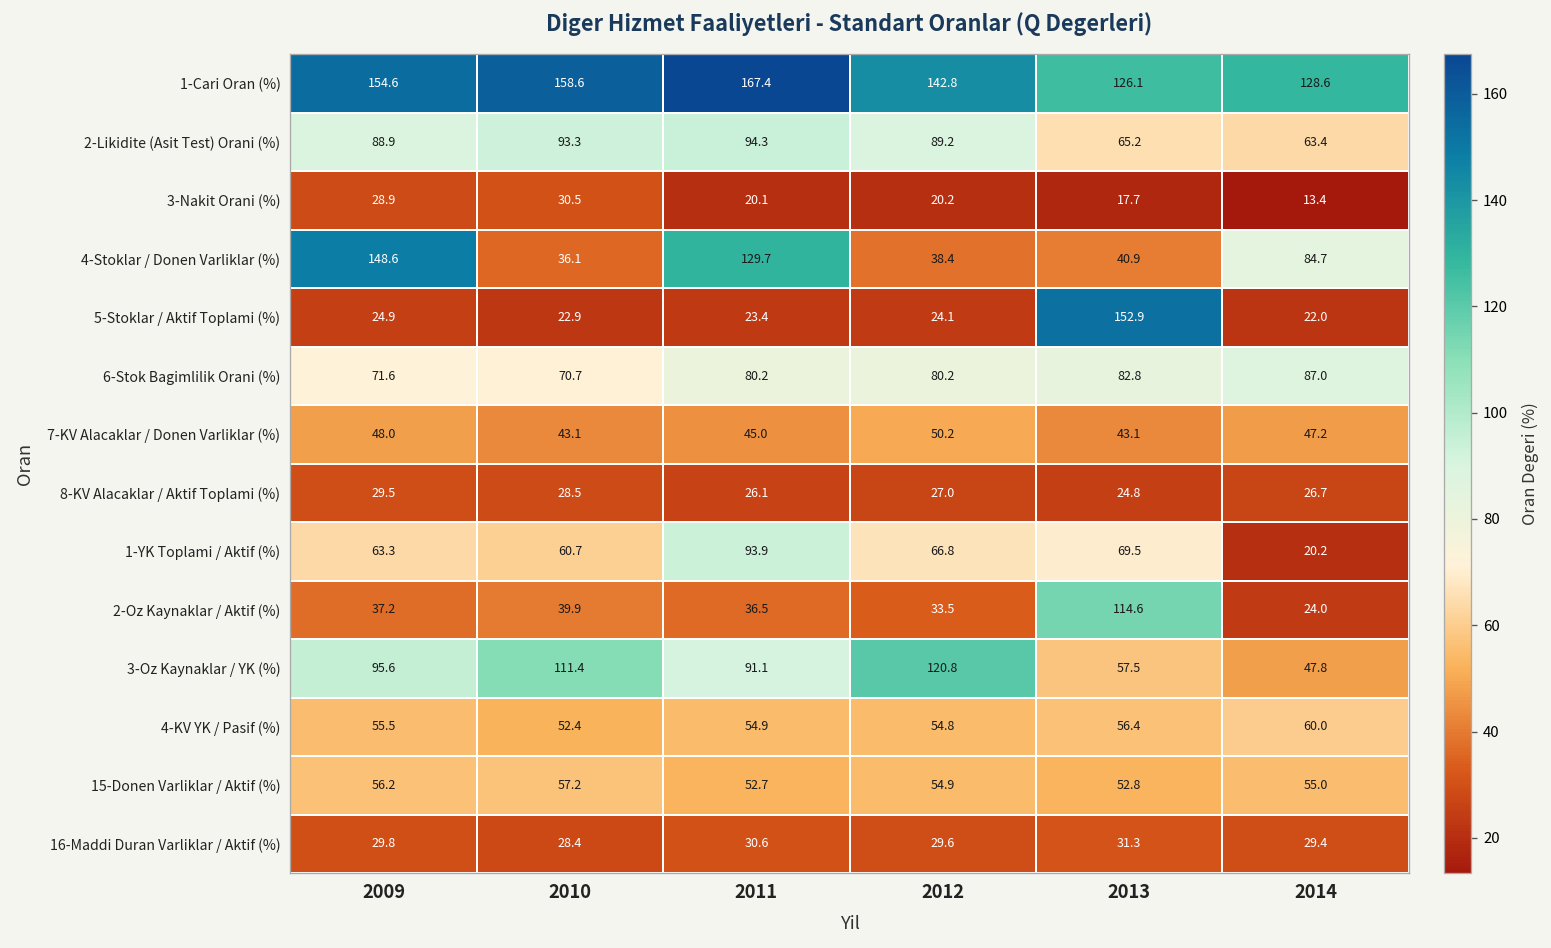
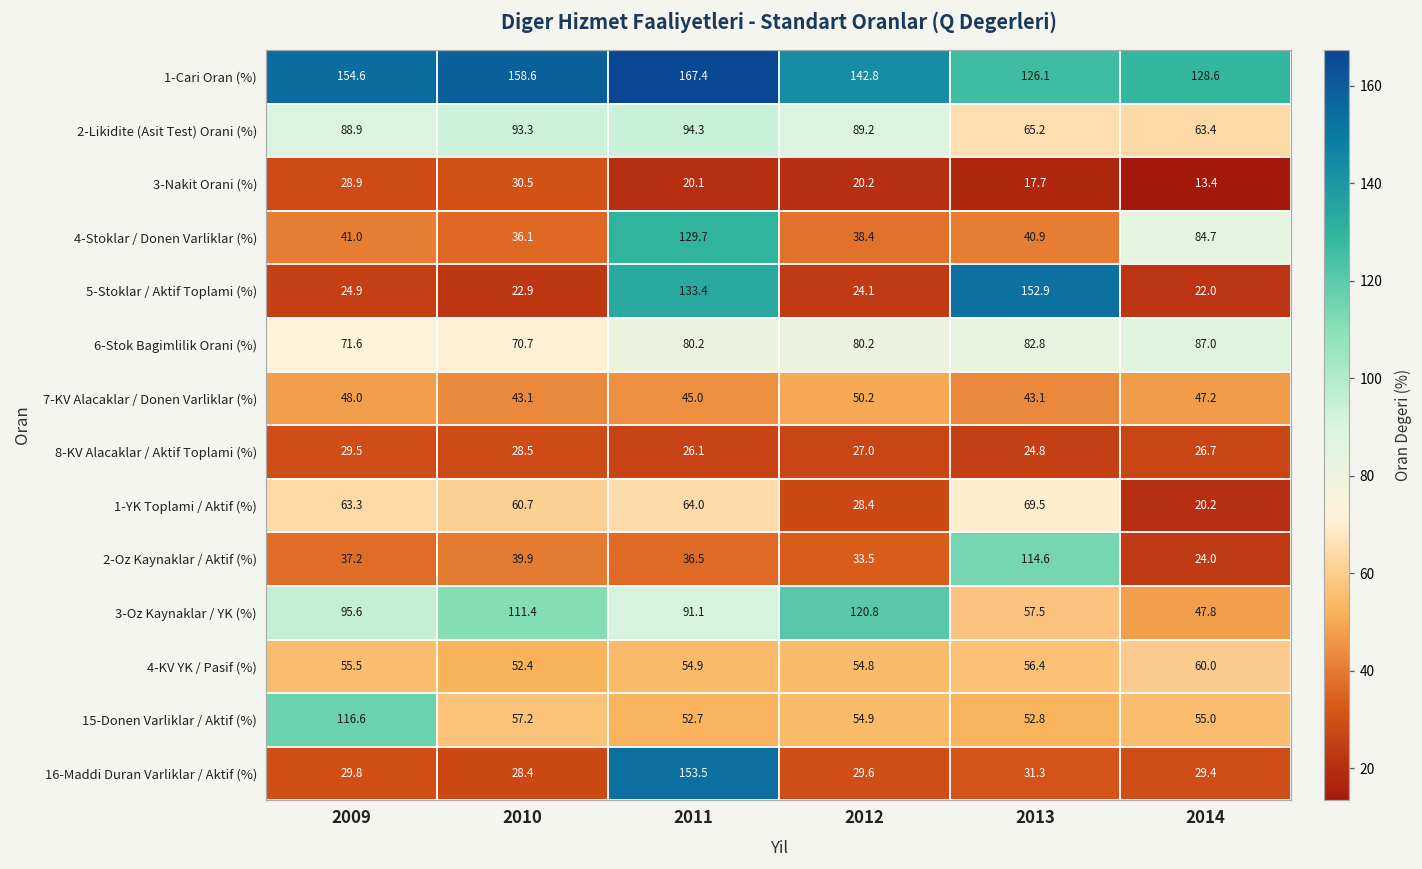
4-Stoklar / Donen Varliklar (%), 2009: 148.6 -> 41.0
5-Stoklar / Aktif Toplami (%), 2011: 23.4 -> 133.4
1-YK Toplami / Aktif (%), 2011: 93.9 -> 64.0
1-YK Toplami / Aktif (%), 2012: 66.8 -> 28.4
15-Donen Varliklar / Aktif (%), 2009: 56.2 -> 116.6
16-Maddi Duran Varliklar / Aktif (%), 2011: 30.6 -> 153.5
